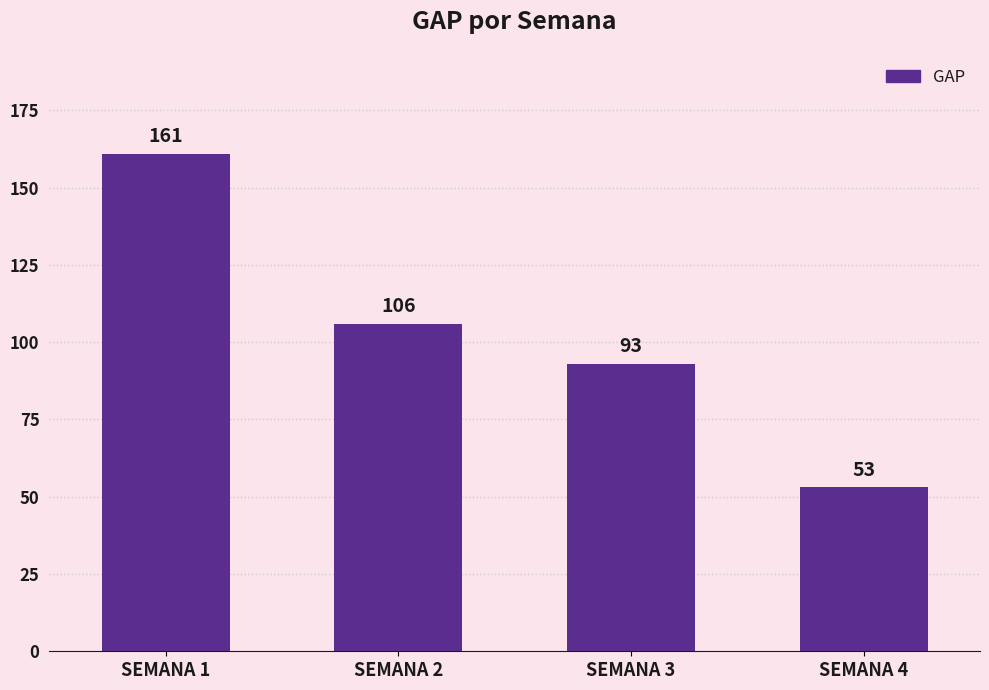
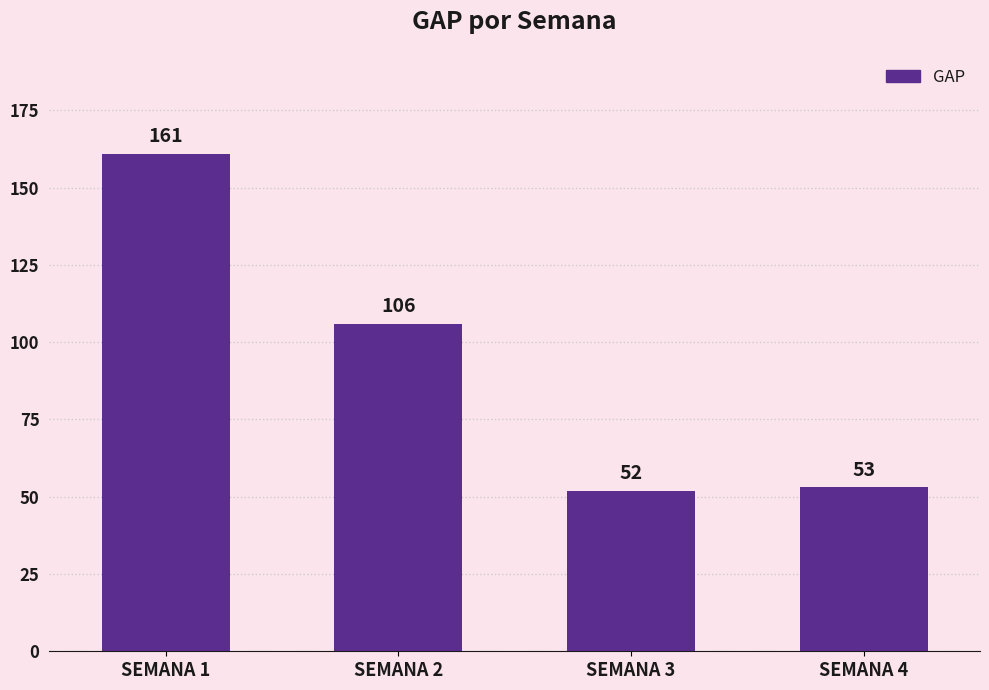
SEMANA 3: 93 -> 52
